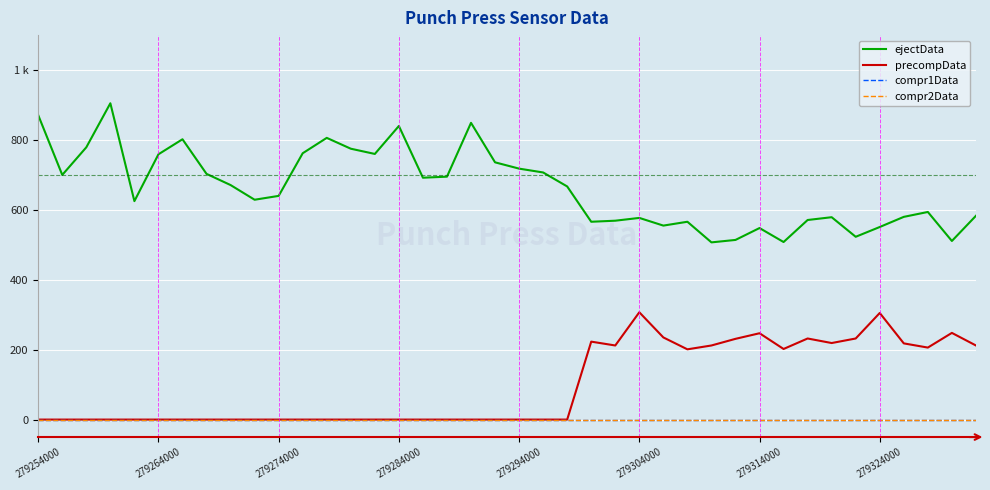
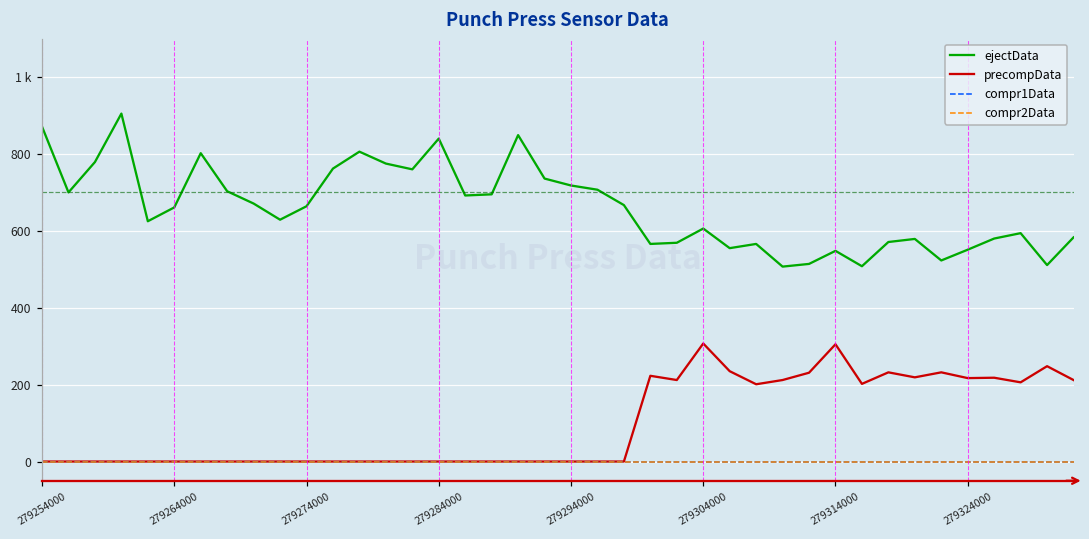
ejectData, 279264000: 760 -> 660
ejectData, 279274000: 640 -> 660
ejectData, 279304000: 580 -> 610
precompData, 279314000: 250 -> 310
precompData, 279324000: 310 -> 220
